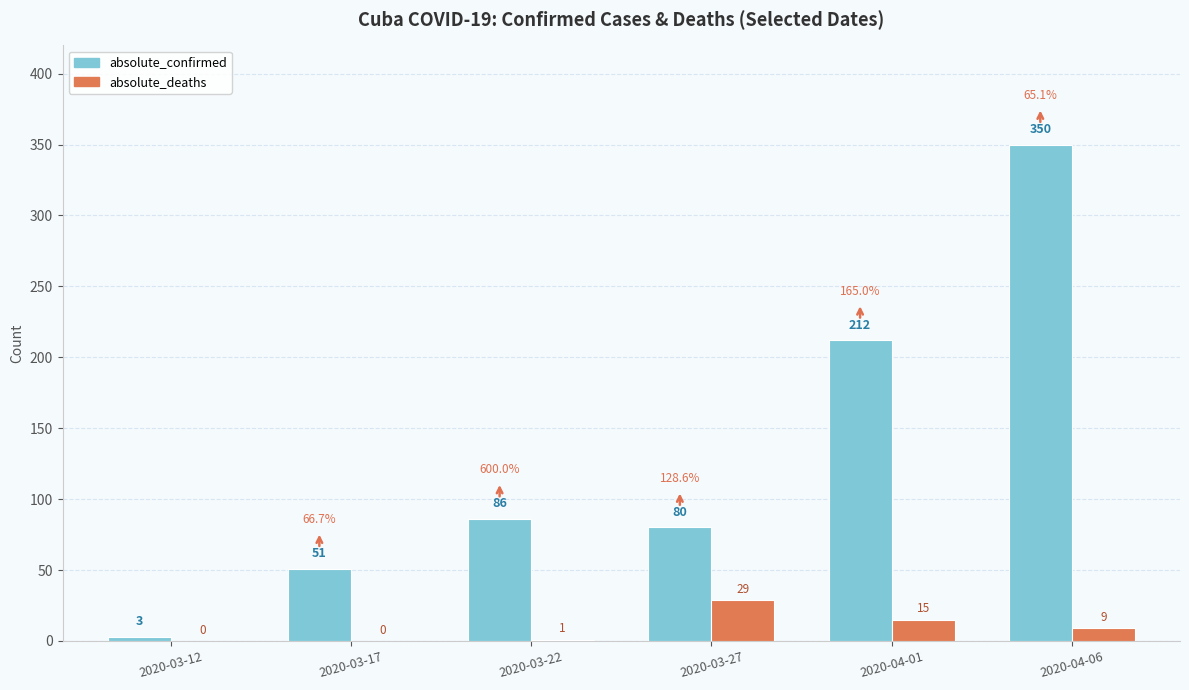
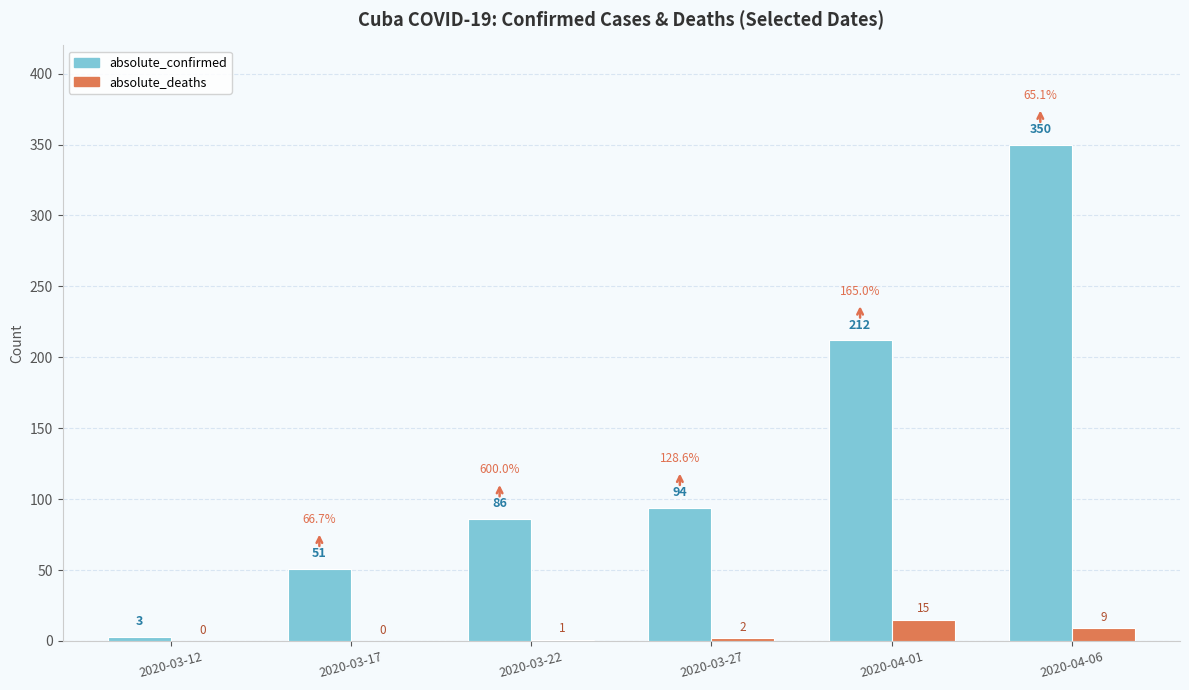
absolute_confirmed, 2020-03-27: 80 -> 94
absolute_deaths, 2020-03-27: 29 -> 2
